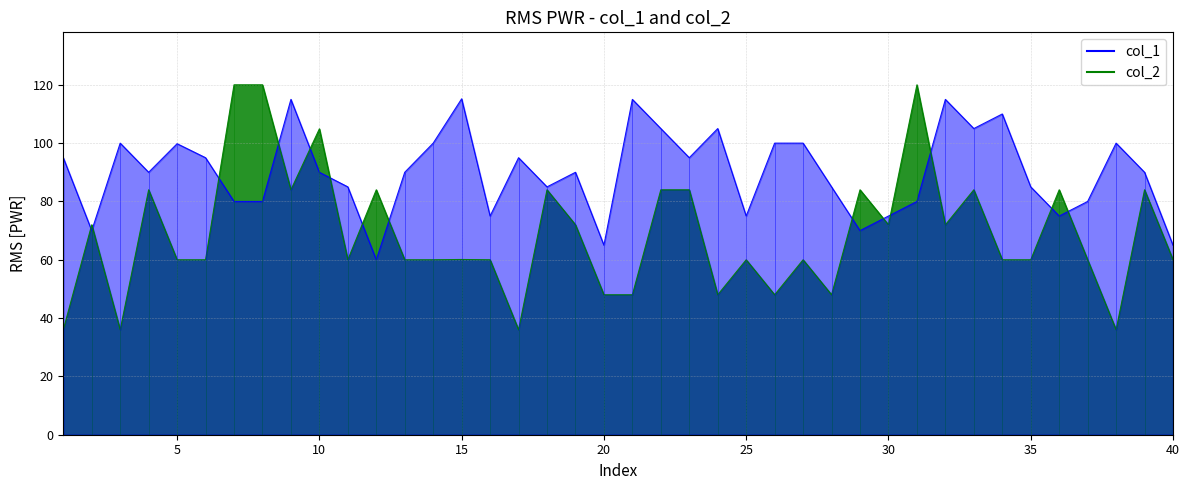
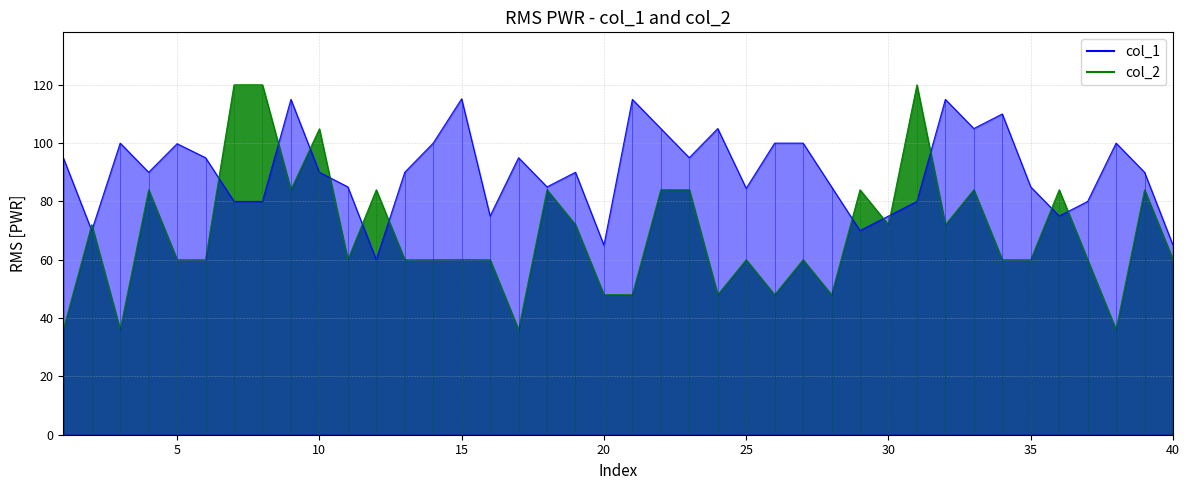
col_1, 25: 75 -> 85
